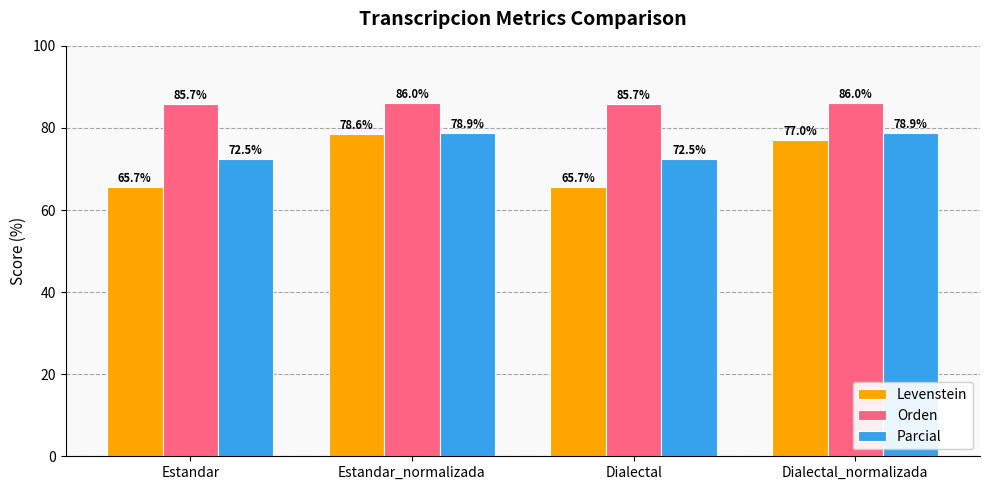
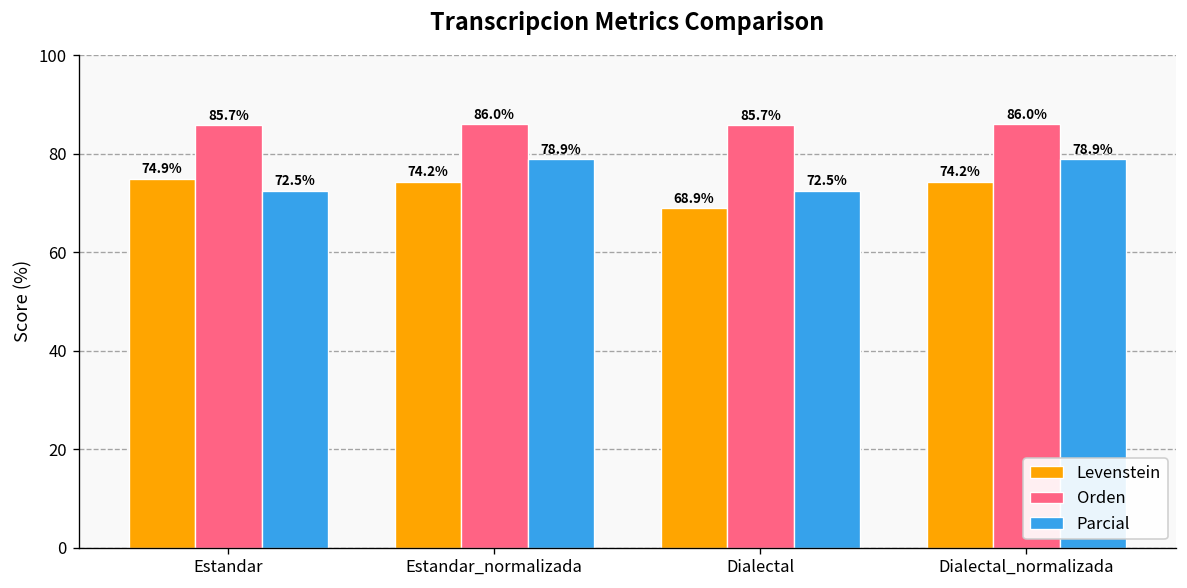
Levenstein, Estandar: 65.7% -> 74.9%
Levenstein, Estandar_normalizada: 78.6% -> 74.2%
Levenstein, Dialectal: 65.7% -> 68.9%
Levenstein, Dialectal_normalizada: 77.0% -> 74.2%
